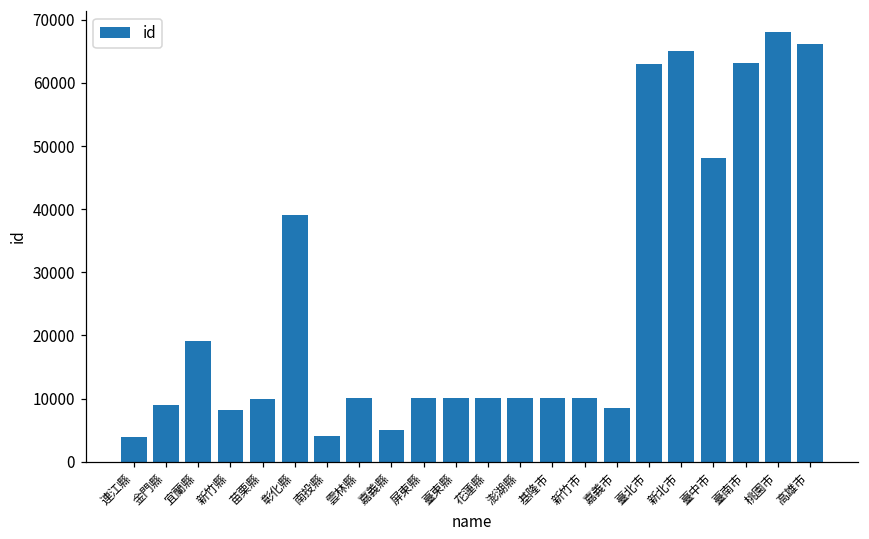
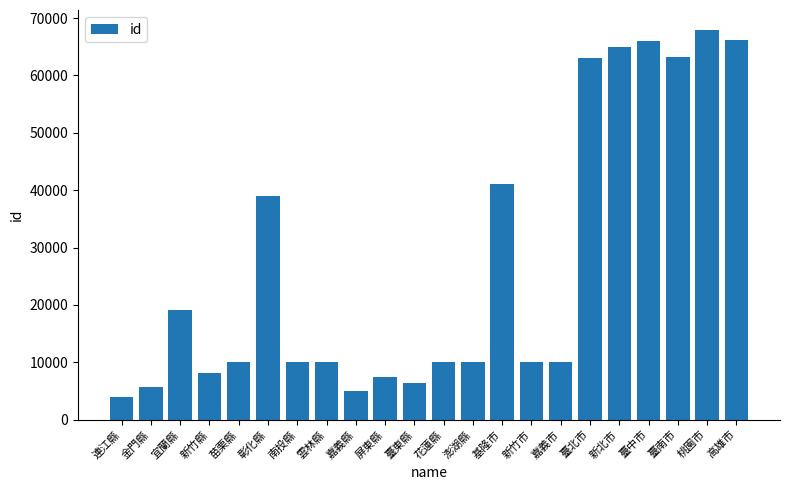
金門縣: 9000 -> 6000
南投縣: 4000 -> 10000
屏東縣: 10000 -> 7000
臺東縣: 10000 -> 6000
基隆市: 10000 -> 41000
嘉義市: 9000 -> 10000
臺中市: 48000 -> 66000
